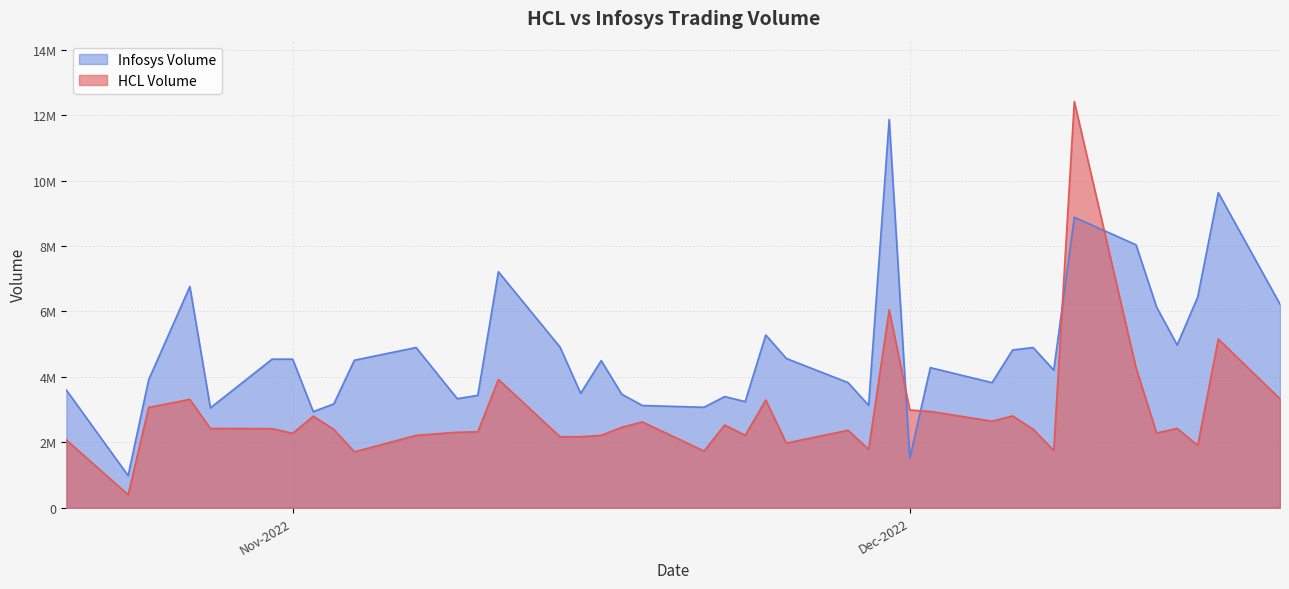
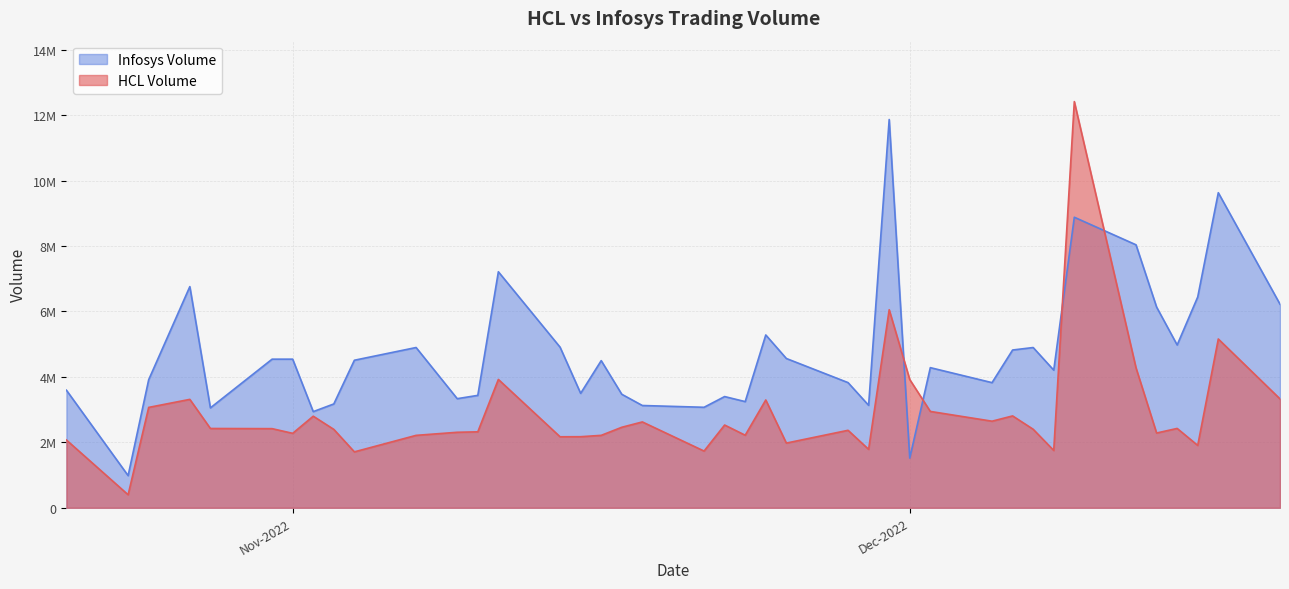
HCL Volume, Dec-2022: 3000000 -> 3900000
